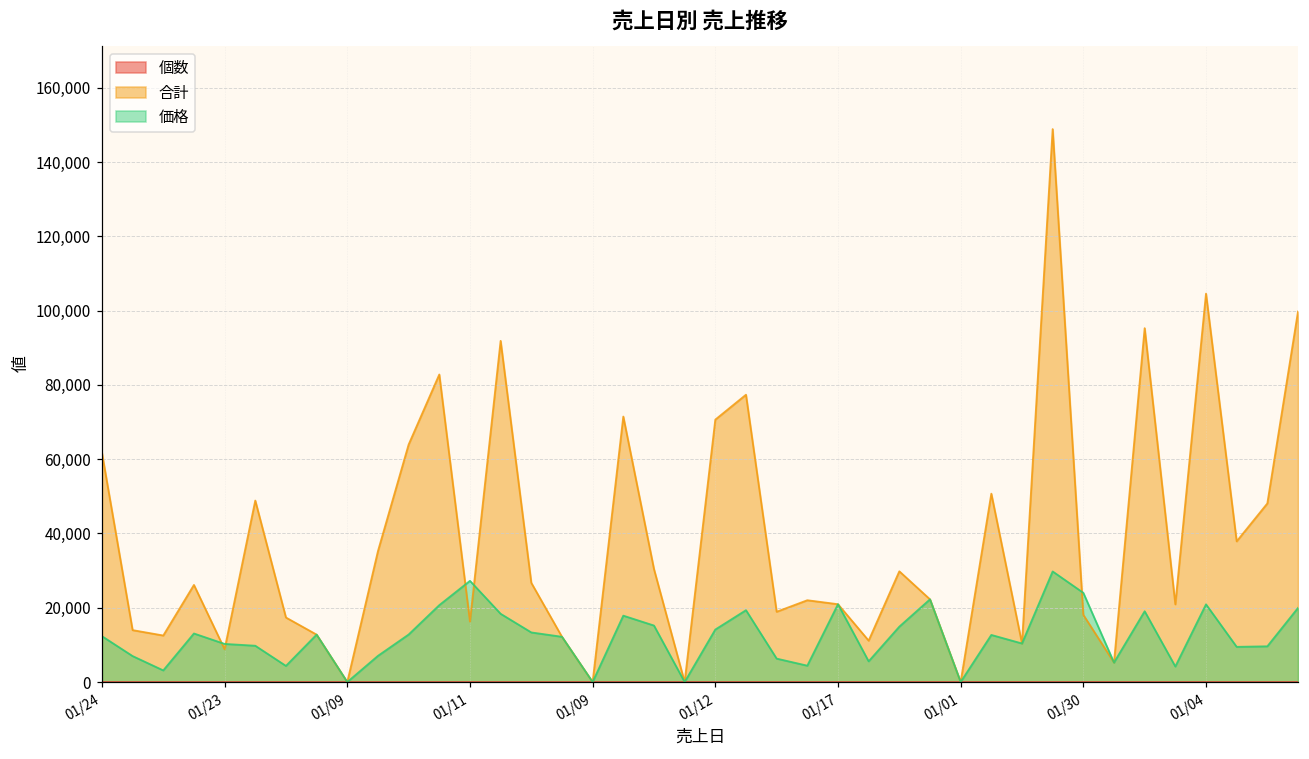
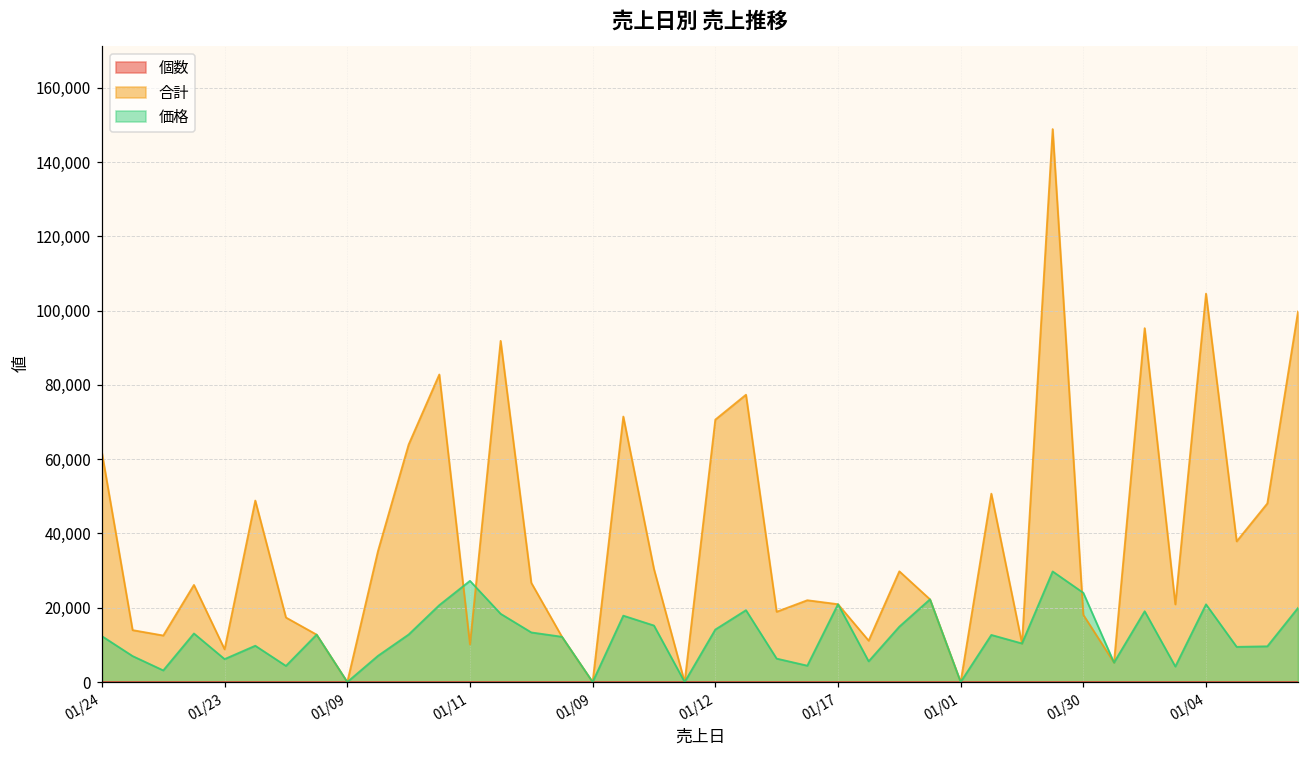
価格, 01/23: 10,000 -> 6,000
合計, 01/11: 16,000 -> 10,000
